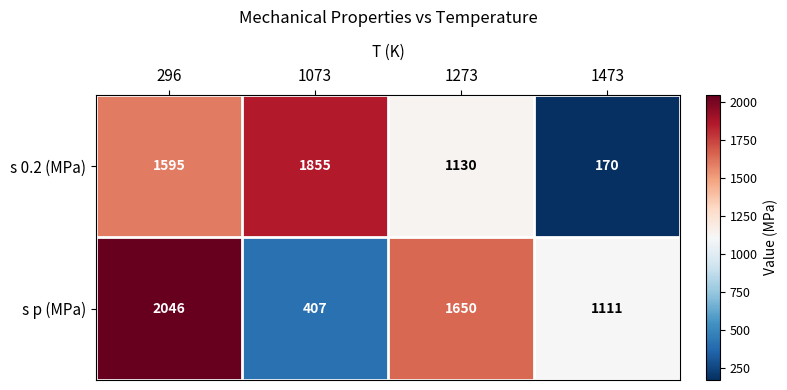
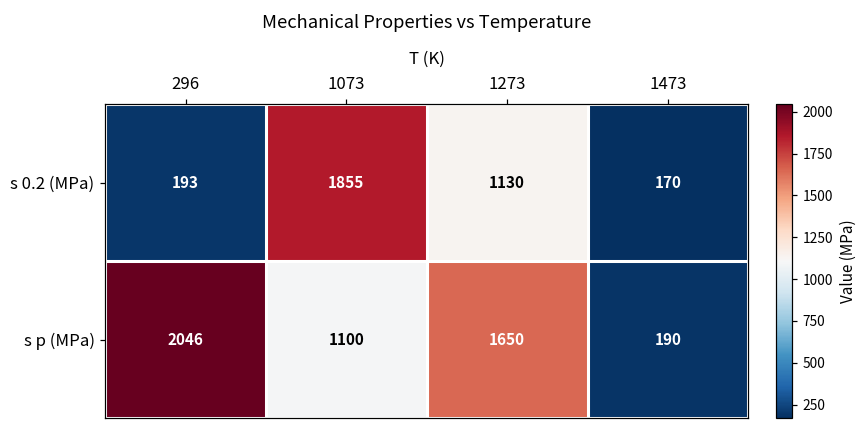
s 0.2 (MPa), 296: 1595 -> 193
s p (MPa), 1073: 407 -> 1100
s p (MPa), 1473: 1111 -> 190
